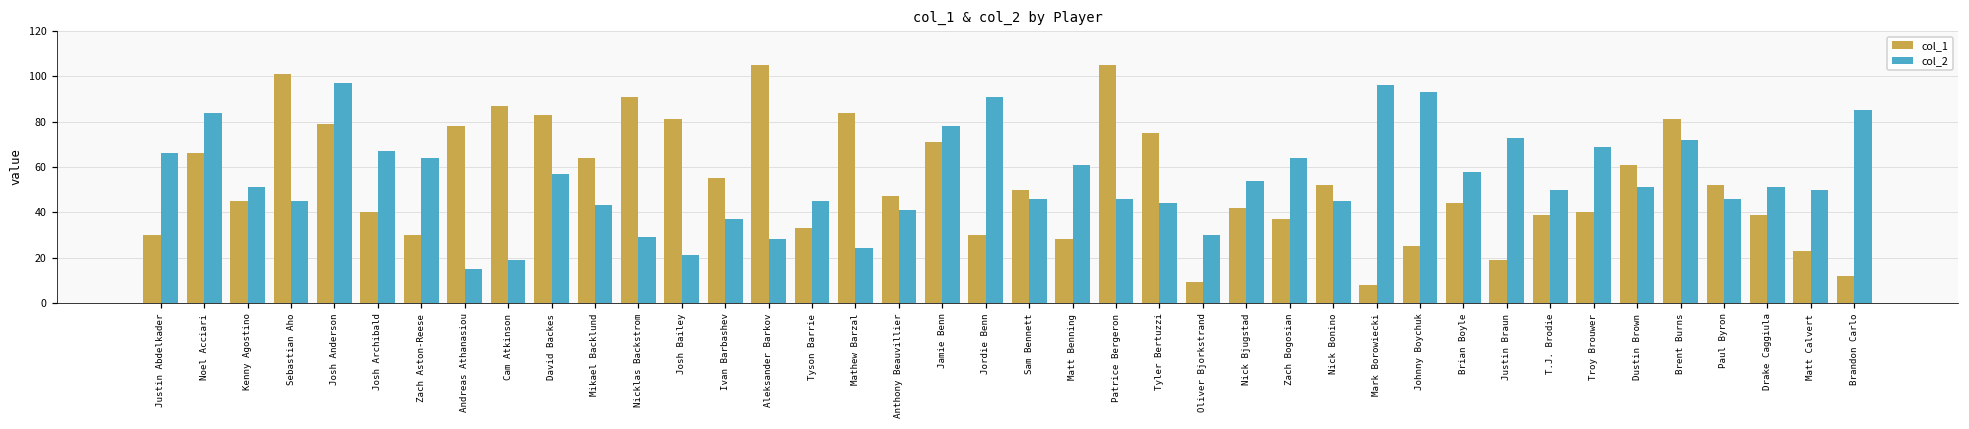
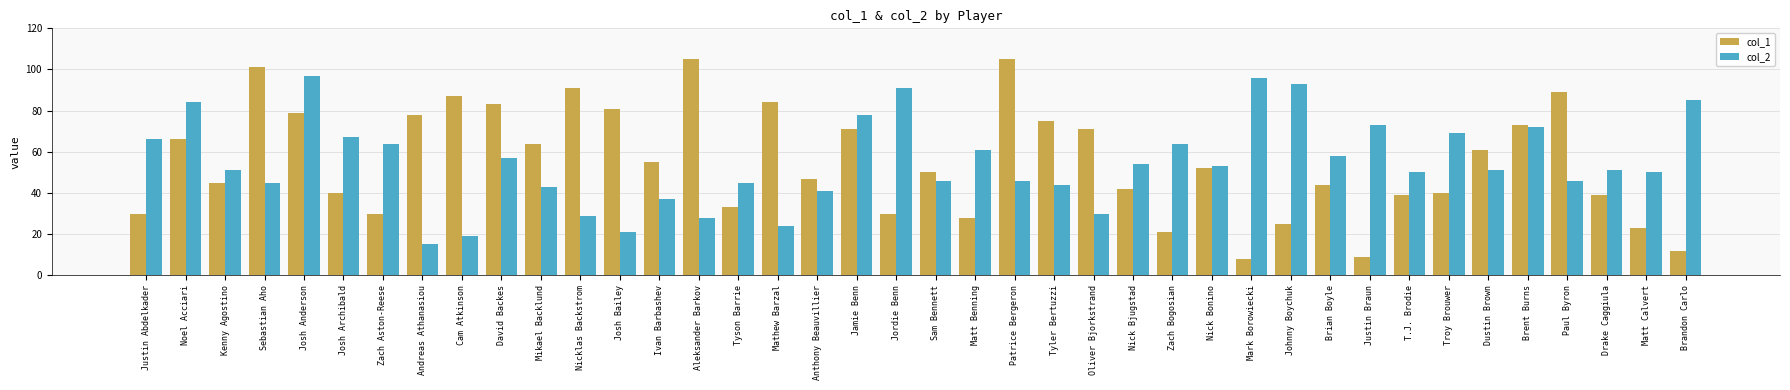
col_1, Oliver Bjorkstrand: 9 -> 71
col_1, Zach Bogosian: 37 -> 21
col_2, Nick Bonino: 45 -> 53
col_1, Justin Braun: 19 -> 9
col_1, Brent Burns: 81 -> 73
col_1, Paul Byron: 52 -> 89
